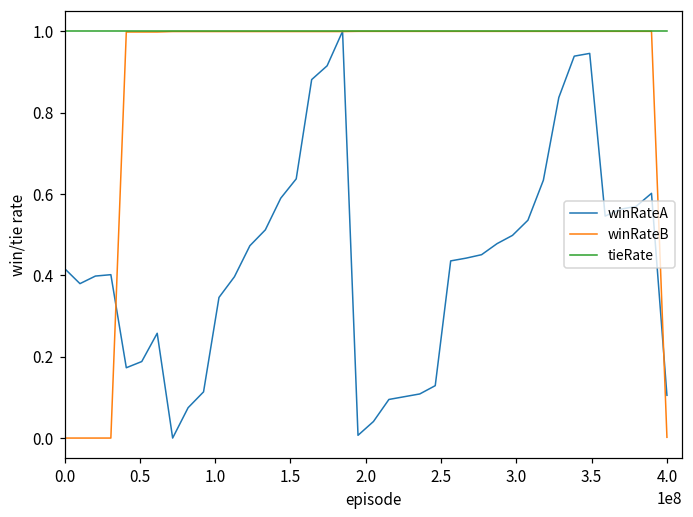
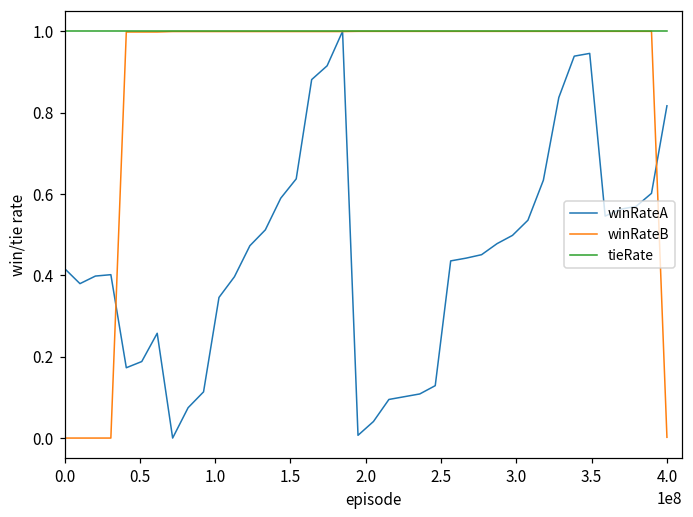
winRateA, 4.0: 0.11 -> 0.82
